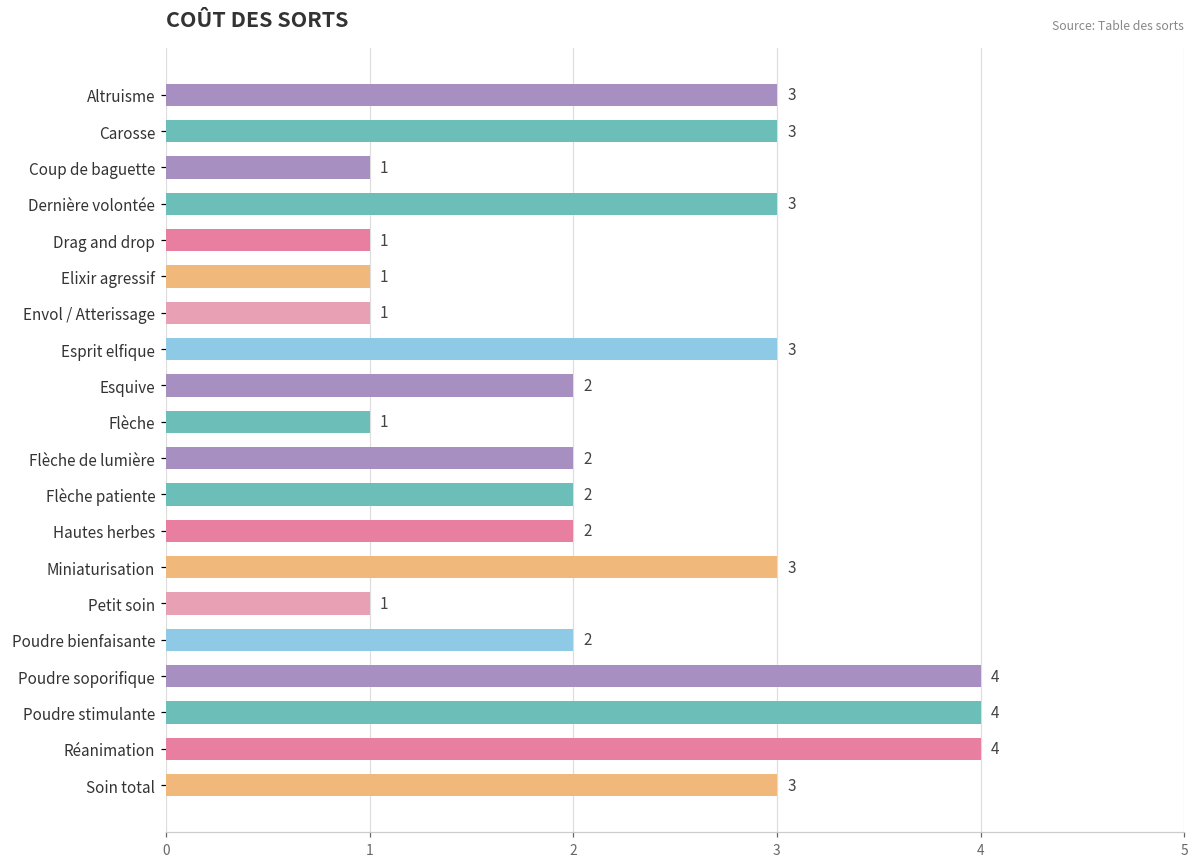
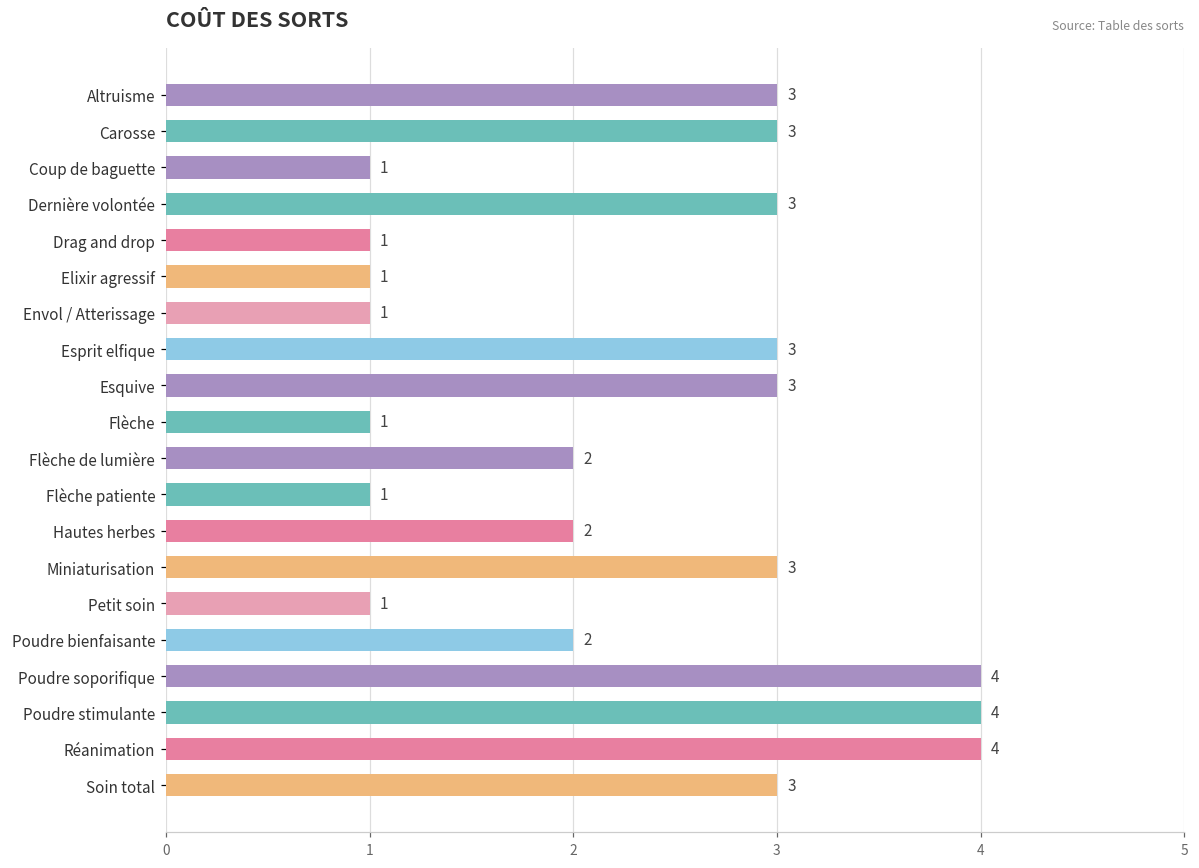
Esquive: 2 -> 3
Flèche patiente: 2 -> 1
